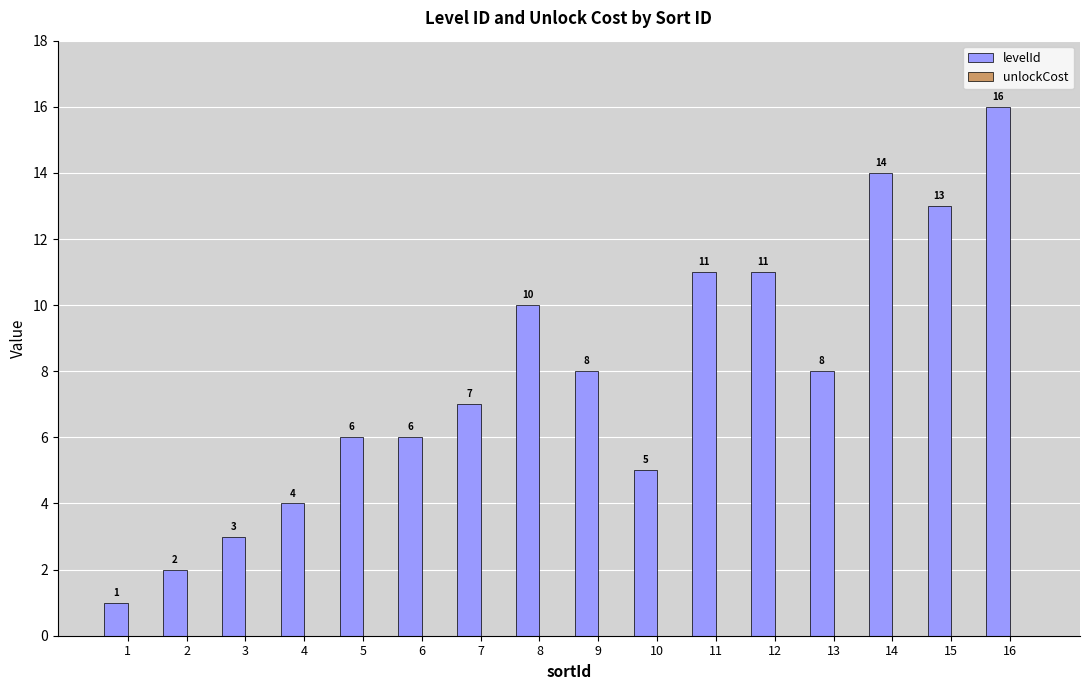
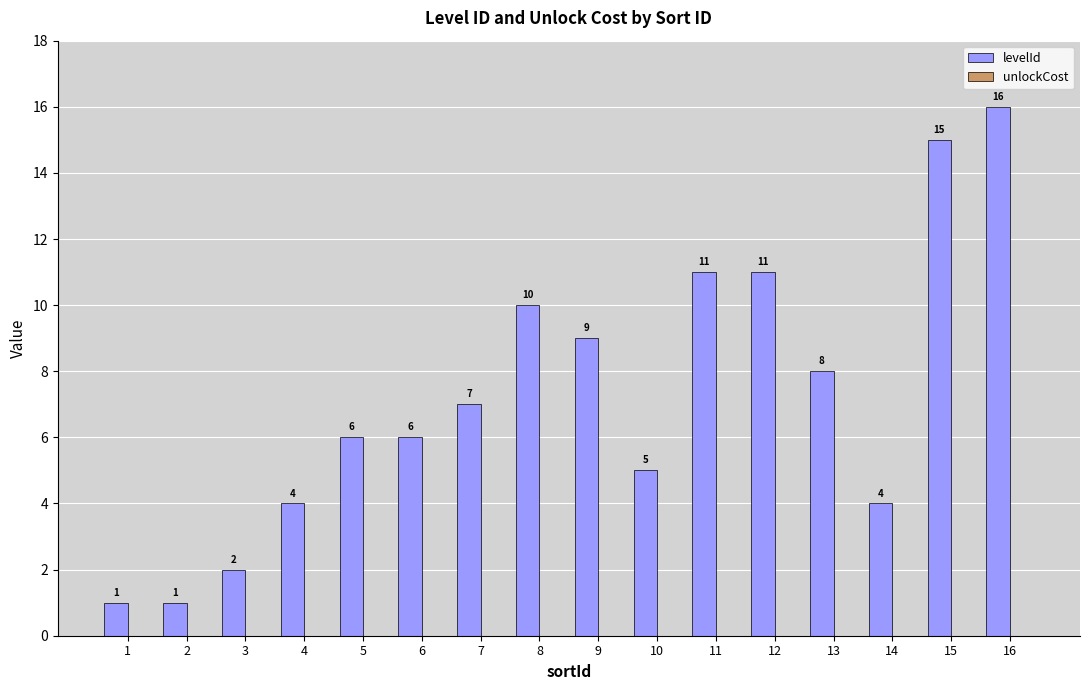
levelId, 2: 2 -> 1
levelId, 3: 3 -> 2
levelId, 9: 8 -> 9
levelId, 14: 14 -> 4
levelId, 15: 13 -> 15
